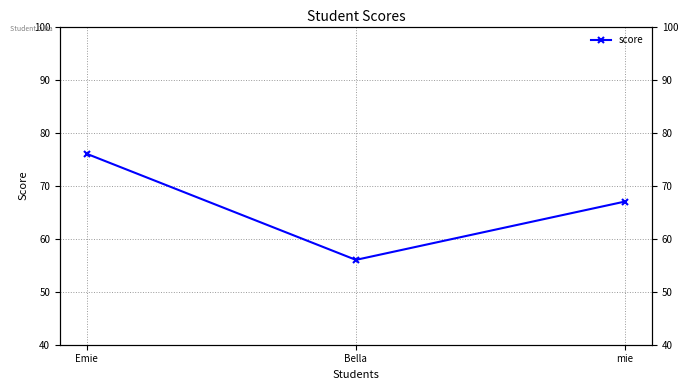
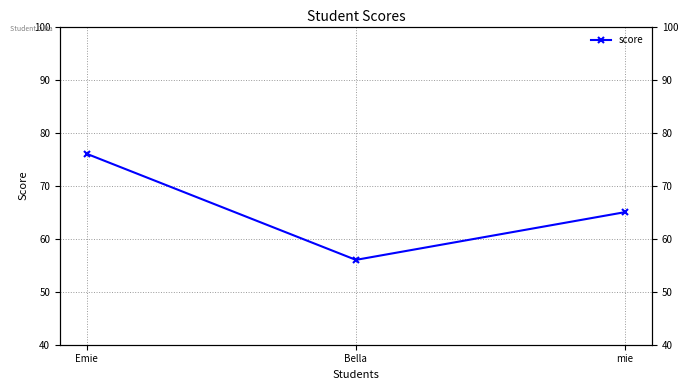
mie: 67 -> 65
